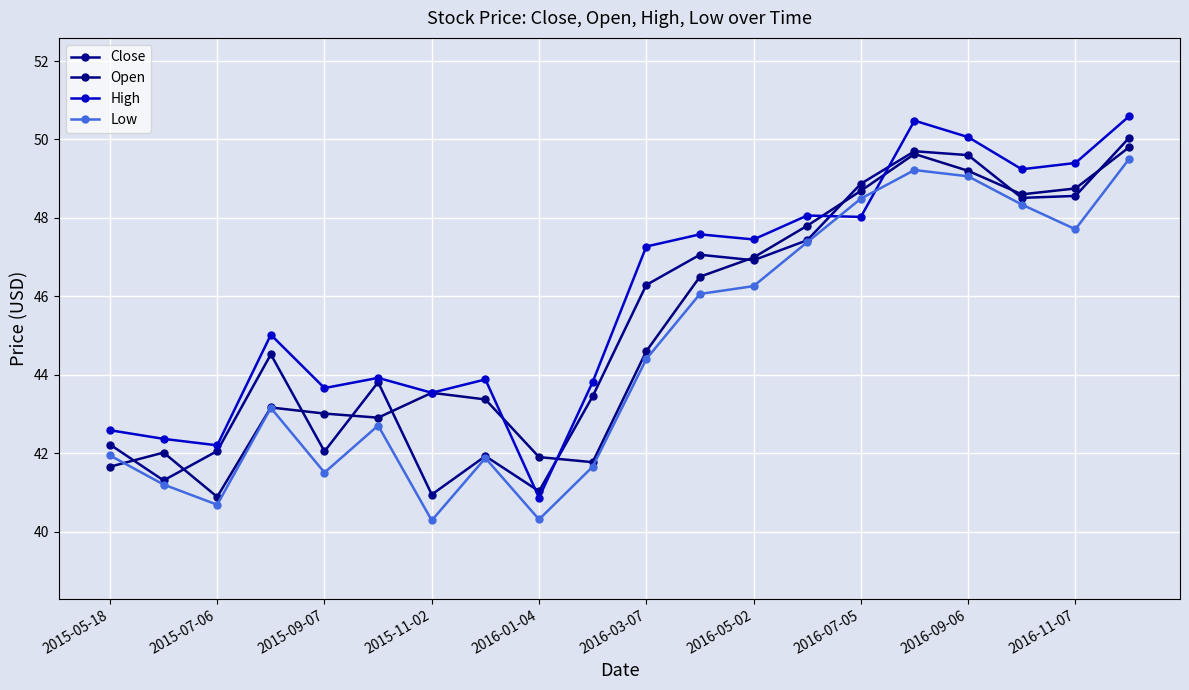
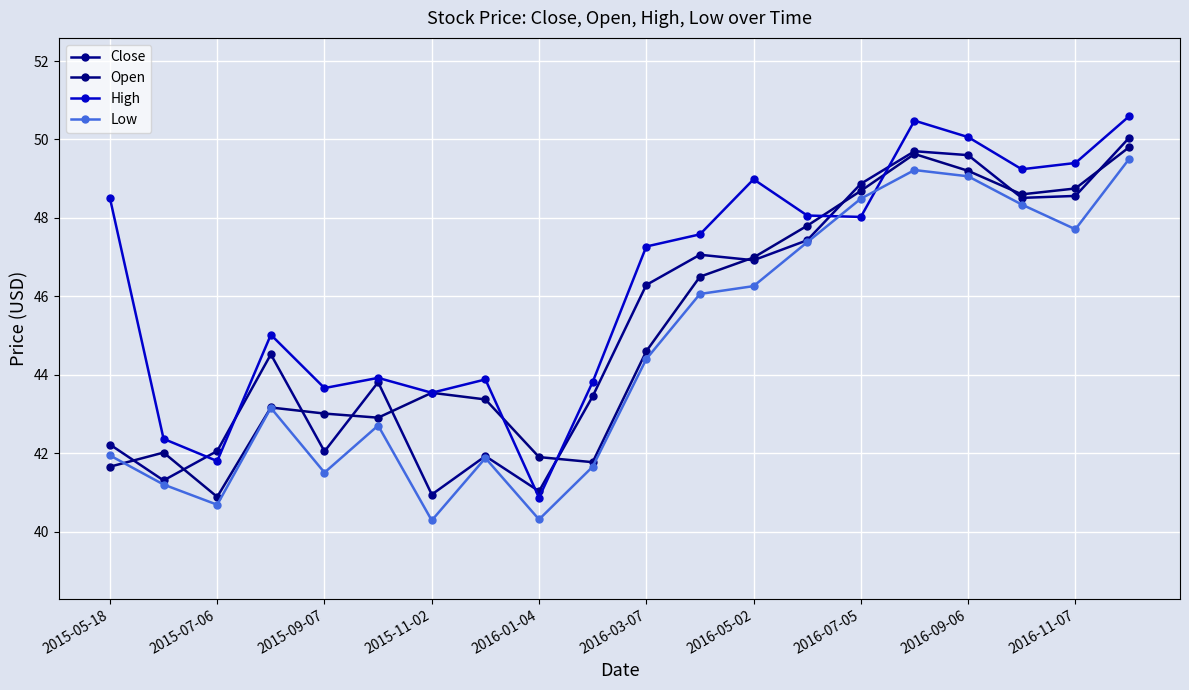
High, 2015-05-18: 42.6 -> 48.5
High, 2015-07-06: 42.2 -> 41.8
High, 2016-05-02: 47.5 -> 49.0
